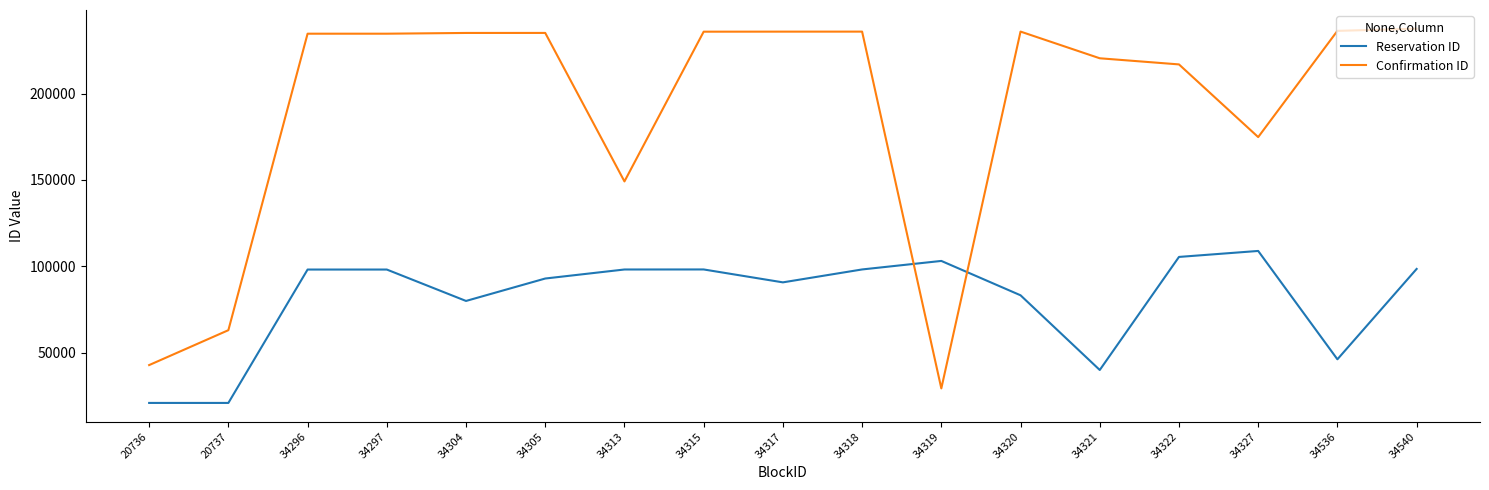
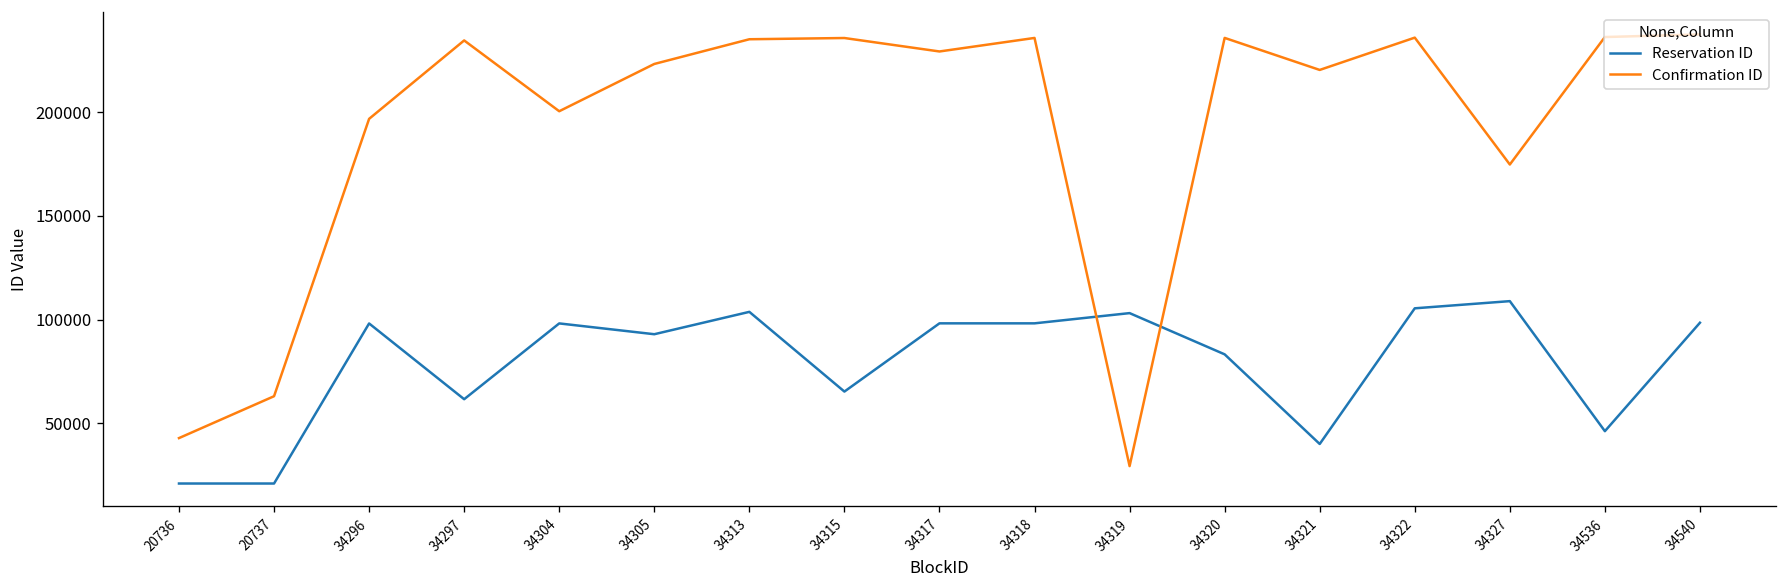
Confirmation ID, 34296: 235000 -> 197000
Reservation ID, 34297: 98000 -> 62000
Reservation ID, 34304: 80000 -> 98000
Confirmation ID, 34304: 235000 -> 200000
Confirmation ID, 34305: 235000 -> 223000
Reservation ID, 34313: 98000 -> 104000
Confirmation ID, 34313: 149000 -> 235000
Reservation ID, 34315: 98000 -> 65000
Reservation ID, 34317: 91000 -> 98000
Confirmation ID, 34317: 236000 -> 229000
Confirmation ID, 34322: 217000 -> 236000
